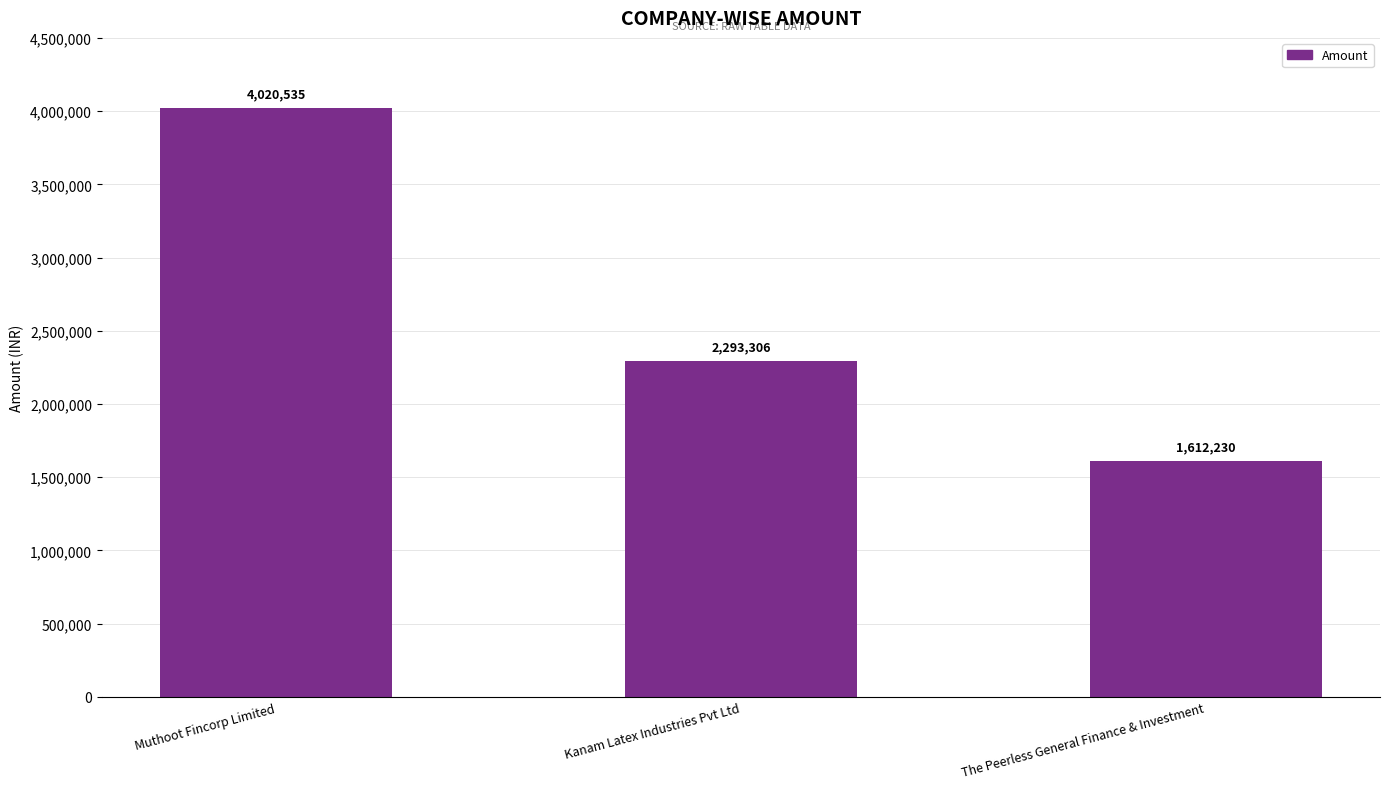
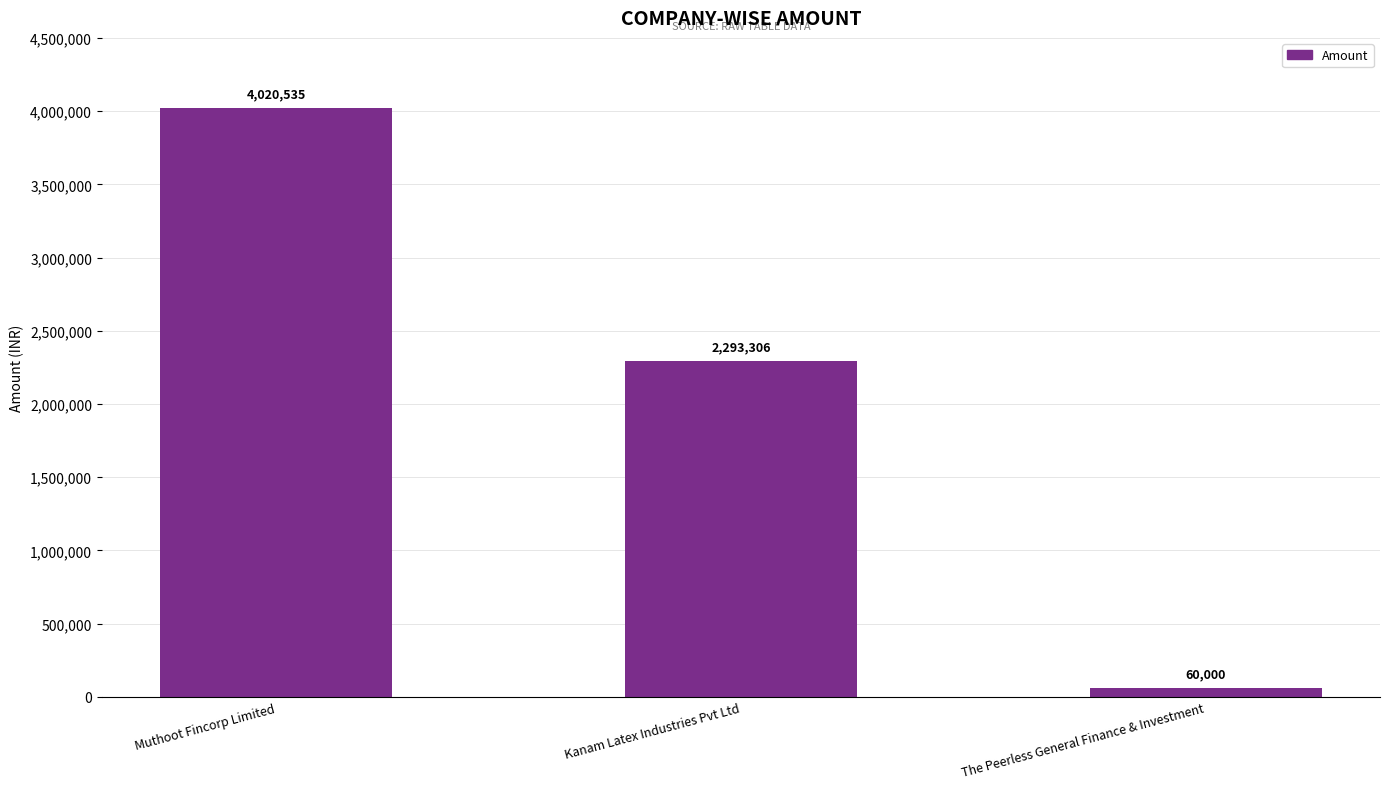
The Peerless General Finance & Investment: 1,612,230 -> 60,000
